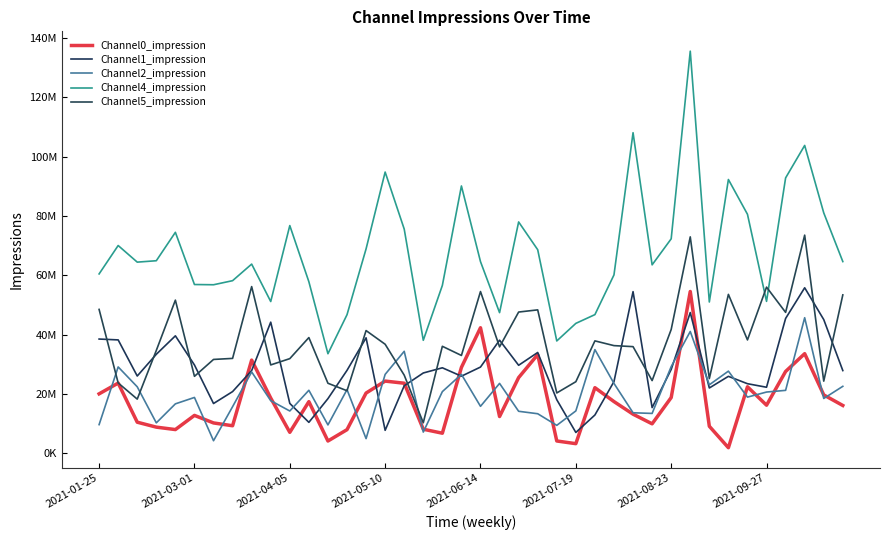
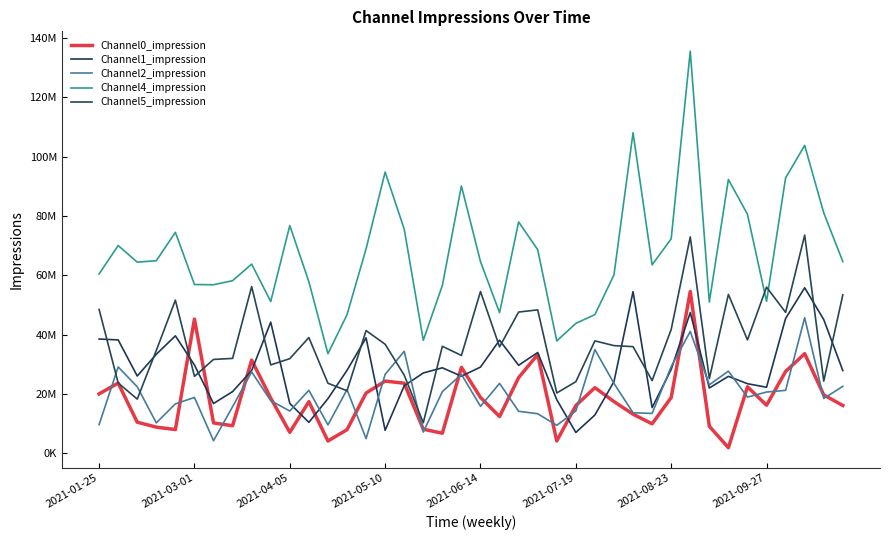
Channel0_impression, 2021-03-01: 13000000 -> 45000000
Channel0_impression, 2021-06-14: 42000000 -> 19000000
Channel0_impression, 2021-07-19: 3000000 -> 16000000
